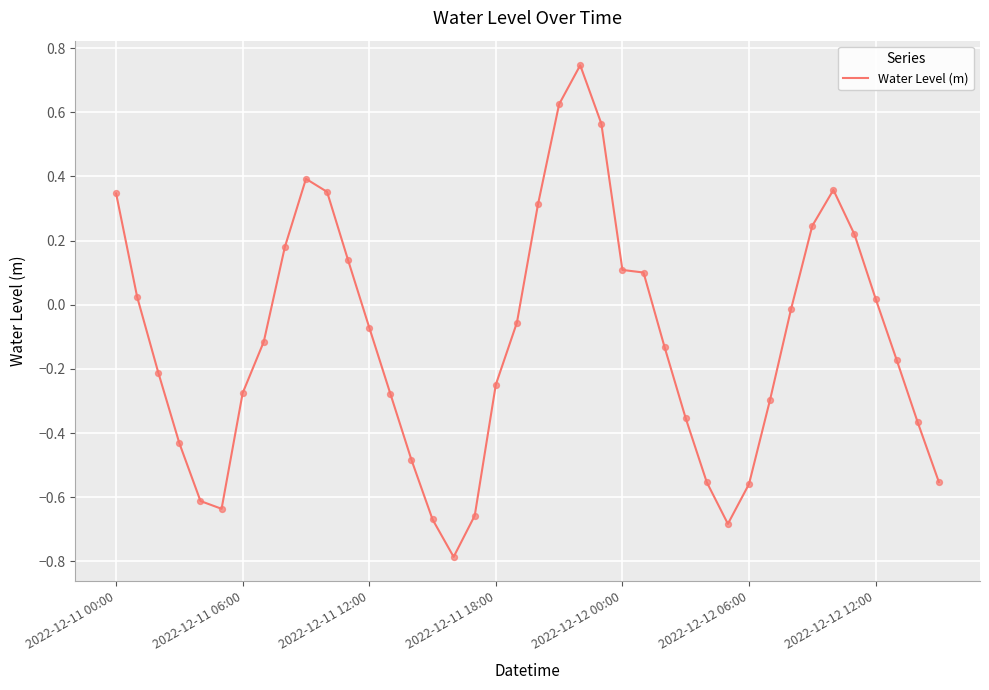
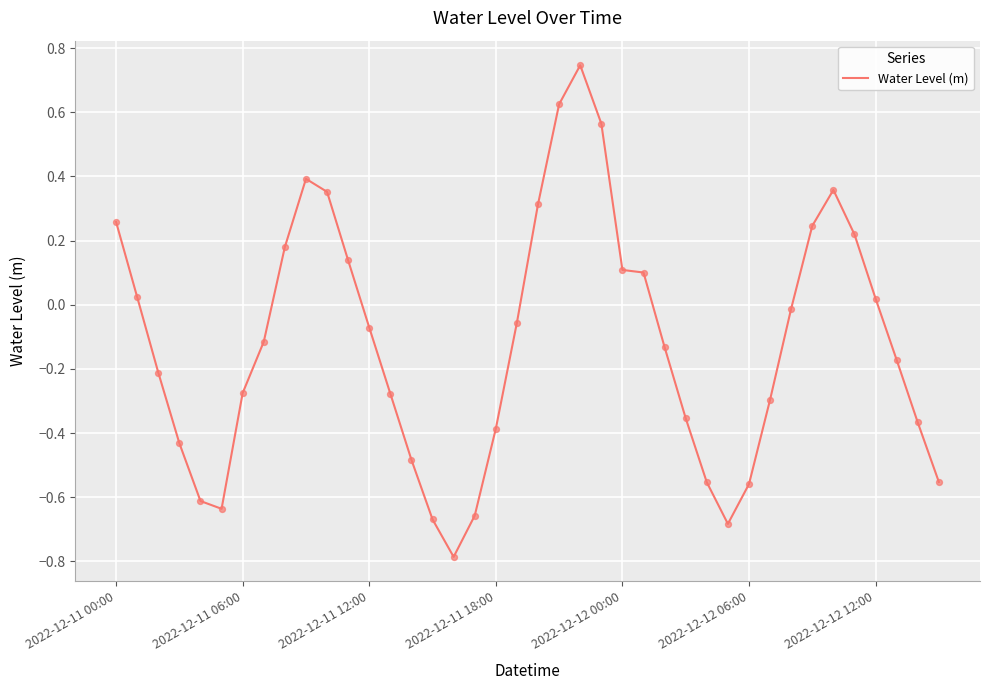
2022-12-11 00:00: 0.35 -> 0.26
2022-12-11 18:00: -0.25 -> -0.39
